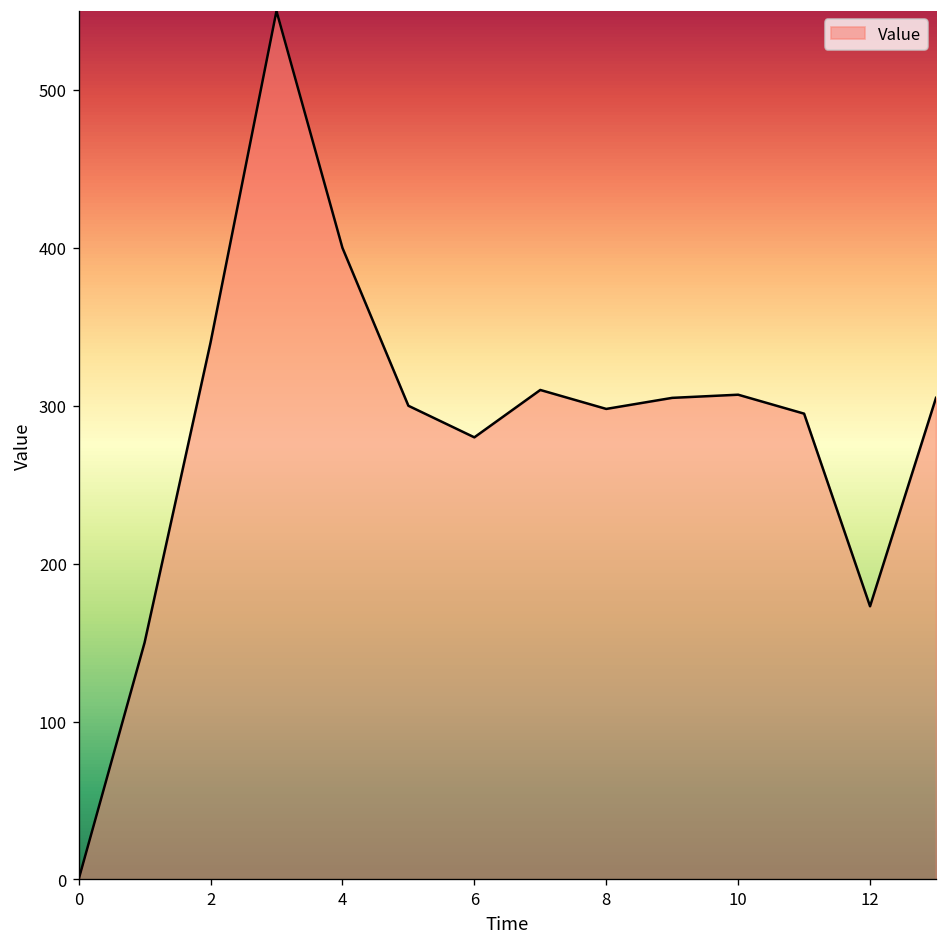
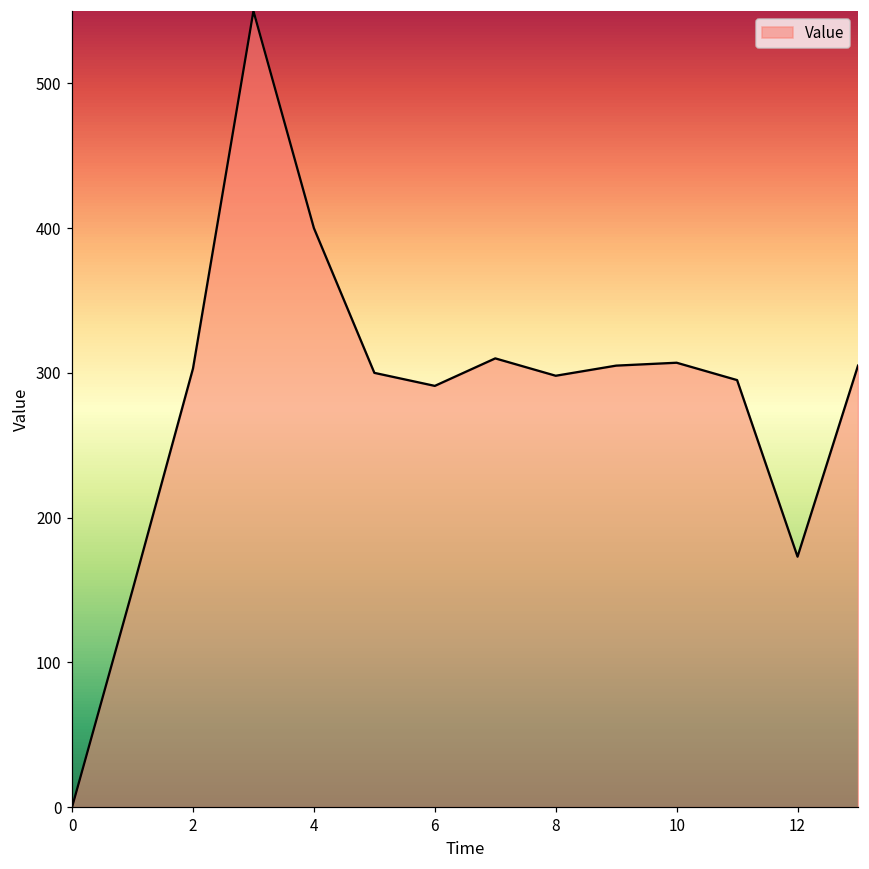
2: 340 -> 303
6: 280 -> 291
